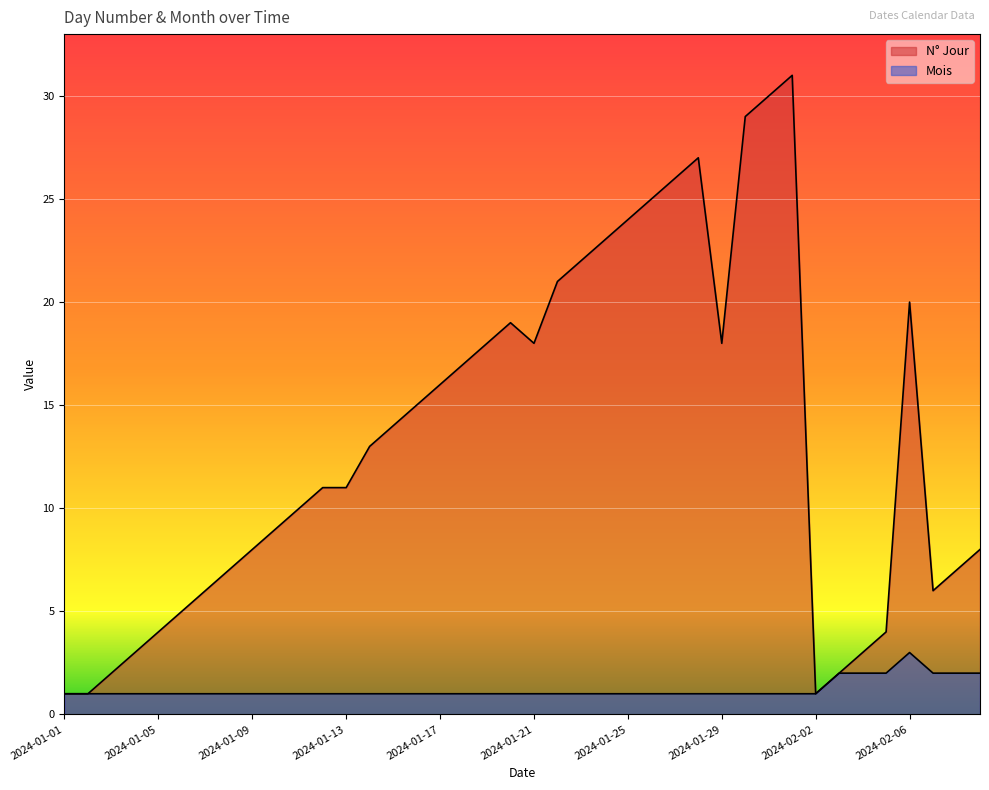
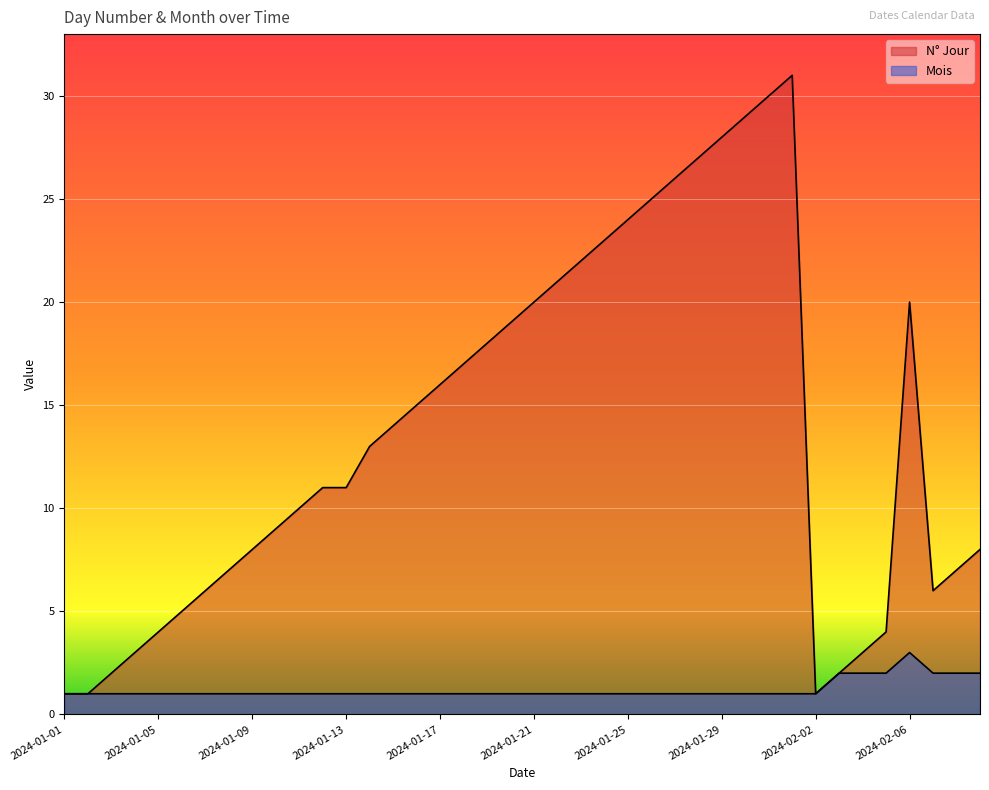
N° Jour, 2024-01-21: 18 -> 20
N° Jour, 2024-01-29: 18 -> 28
